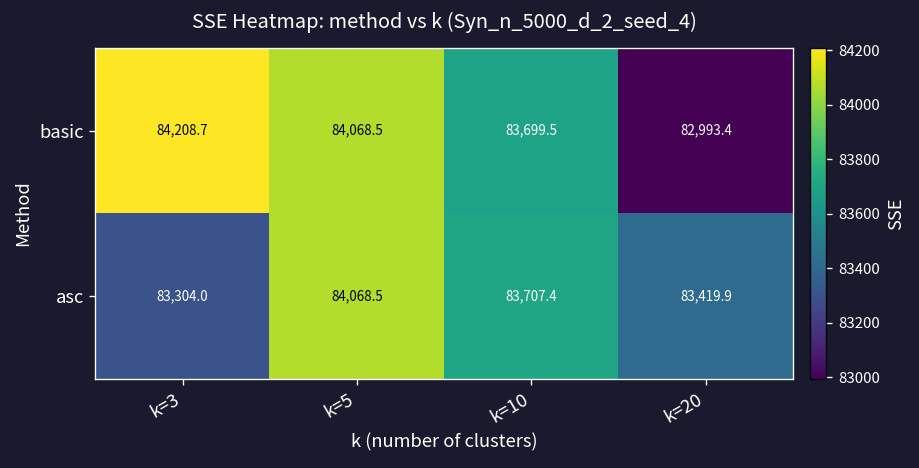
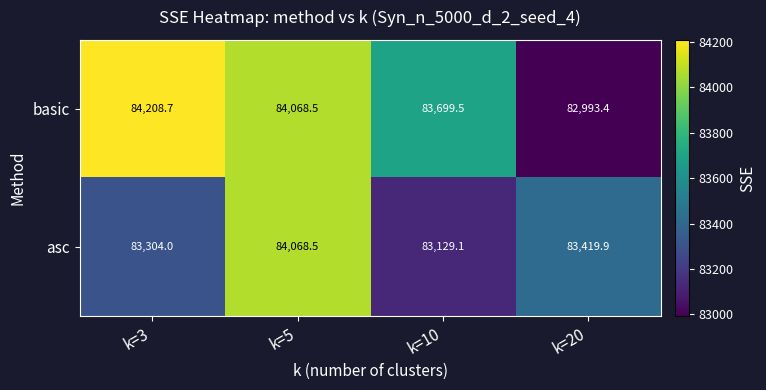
asc, k=10: 83,707.4 -> 83,129.1
